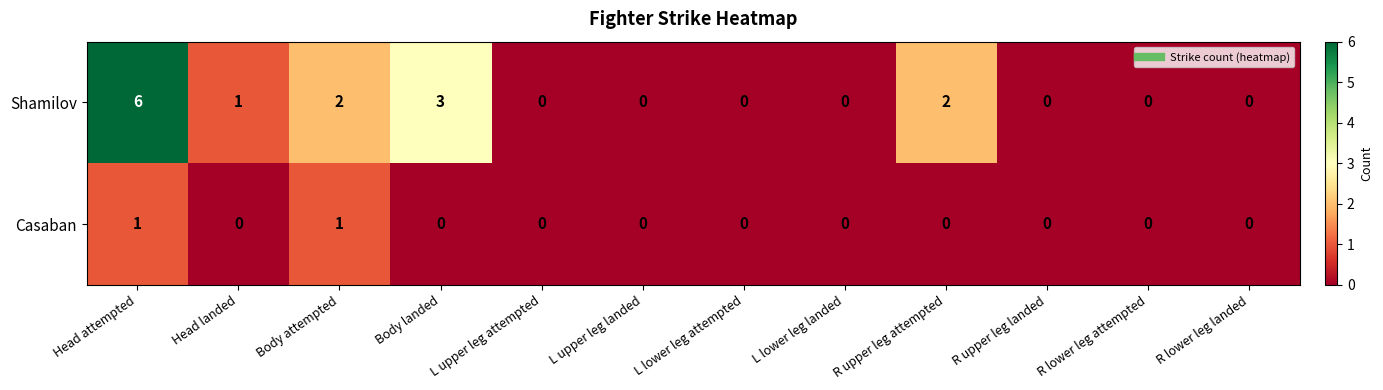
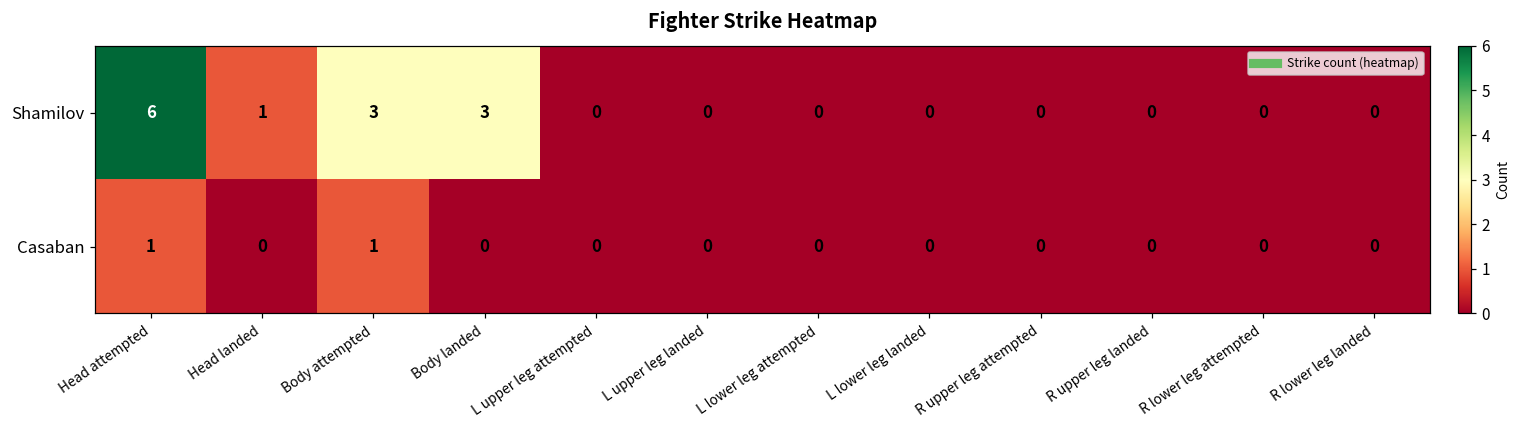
Shamilov, Body attempted: 2 -> 3
Shamilov, R upper leg attempted: 2 -> 0
